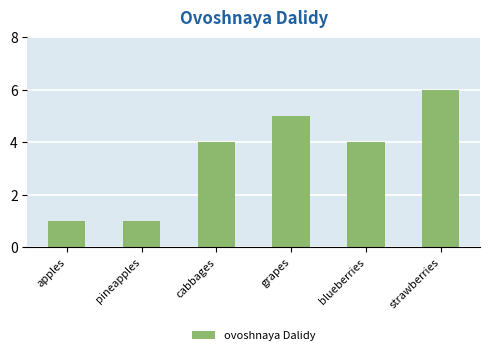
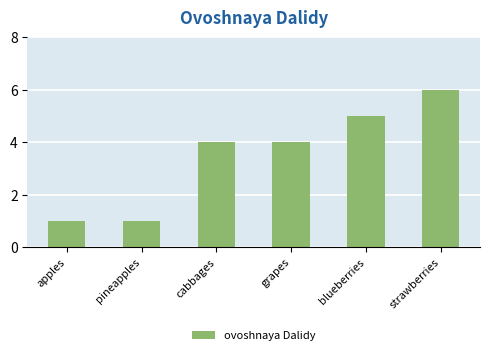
grapes: 5 -> 4
blueberries: 4 -> 5
